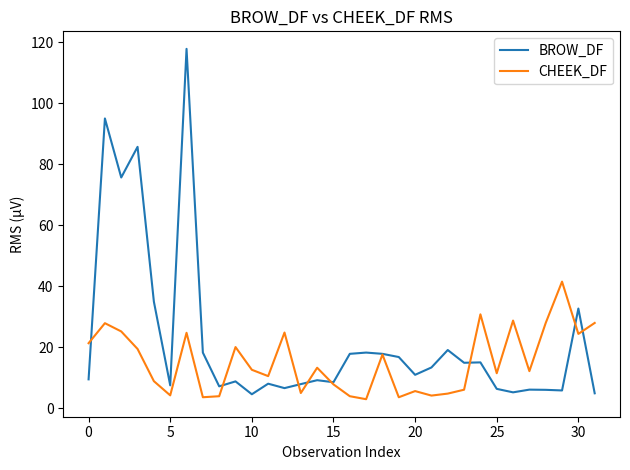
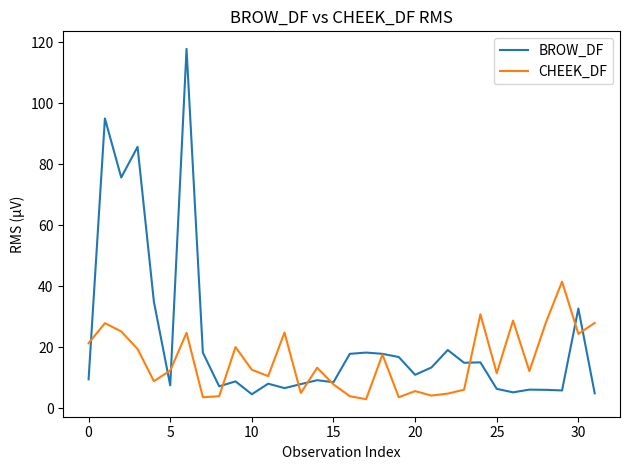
CHEEK_DF, 5: 4 -> 12
